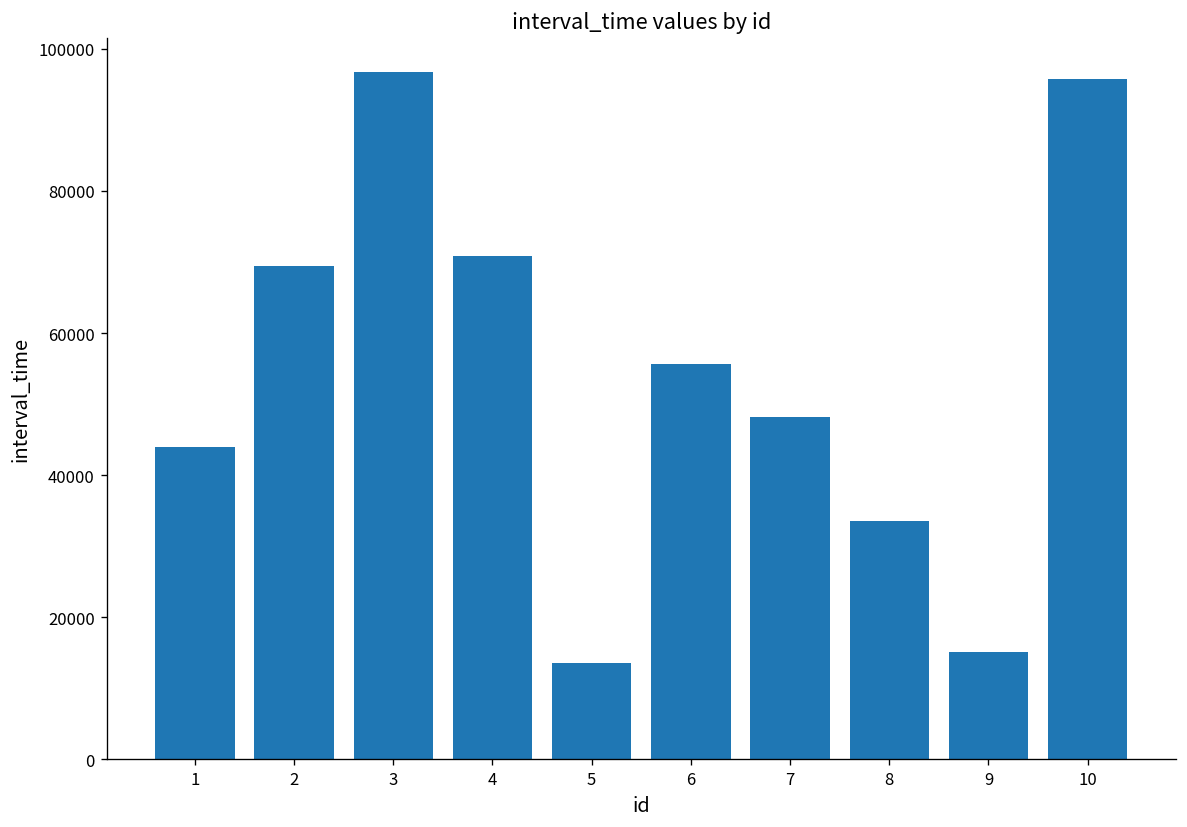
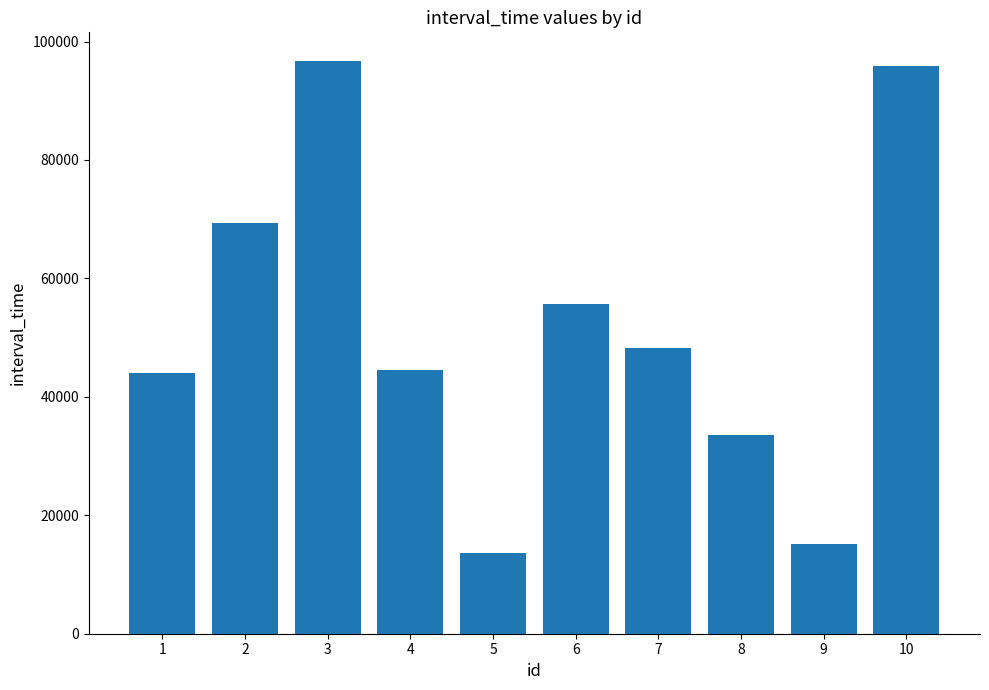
4: 71000 -> 45000
